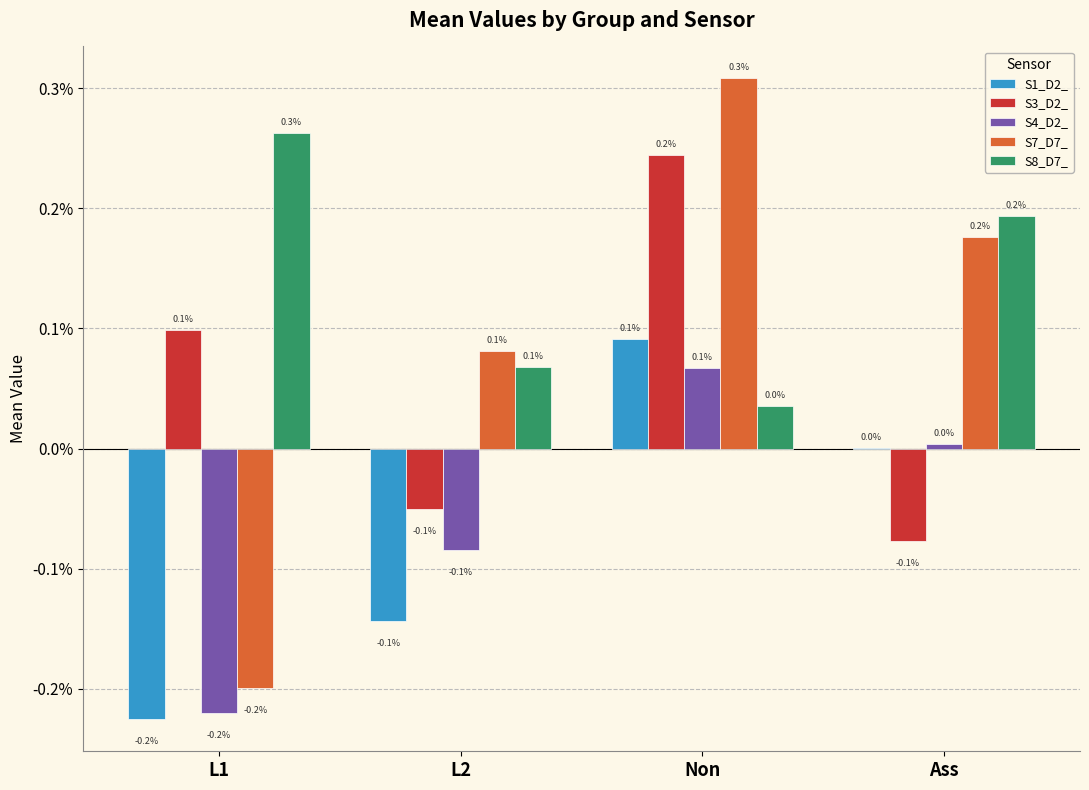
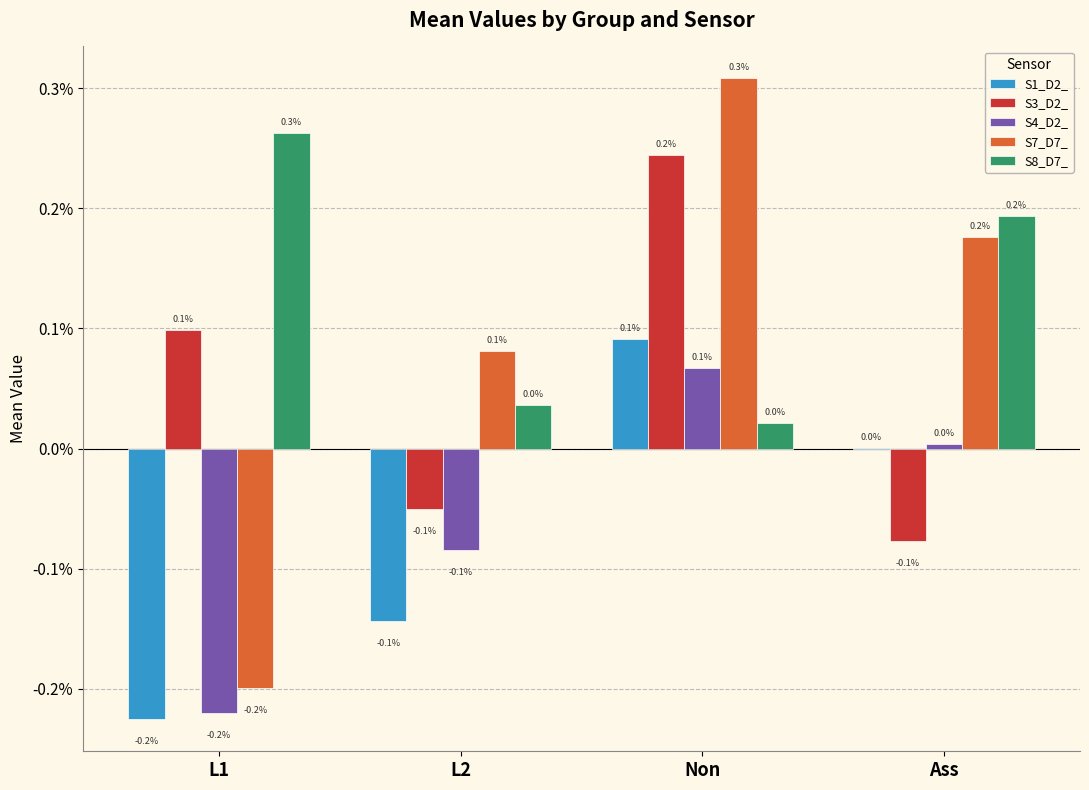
S8_D7_, L2: 0.1% -> 0.0%
S8_D7_, Non: 0.035% -> 0.021%
